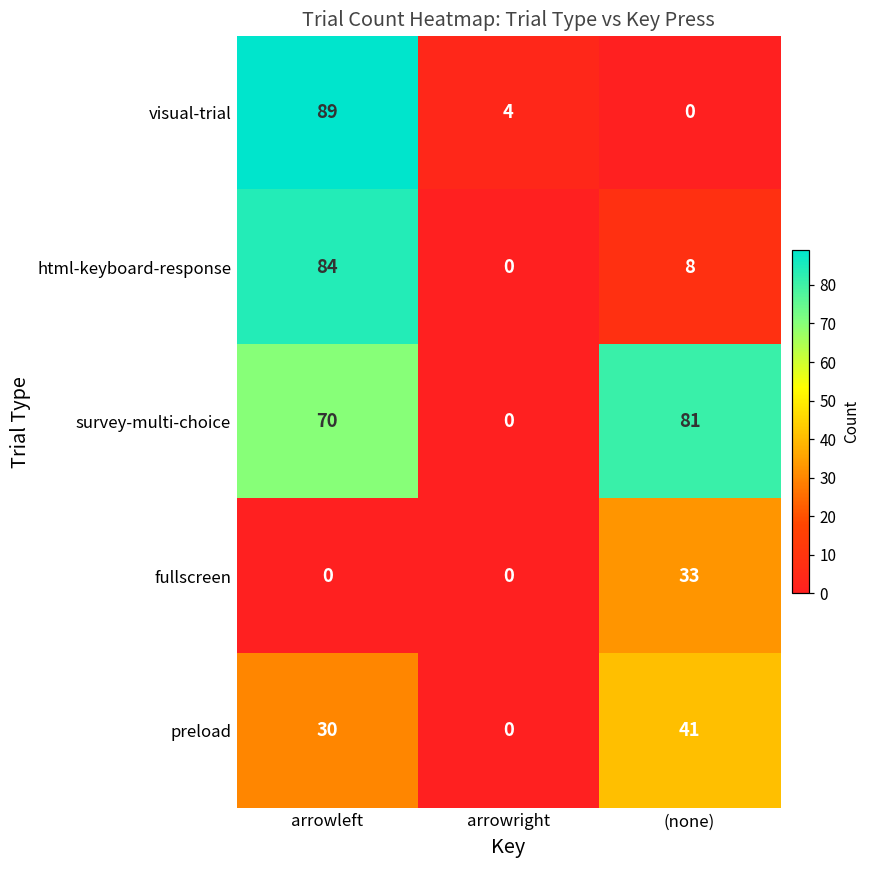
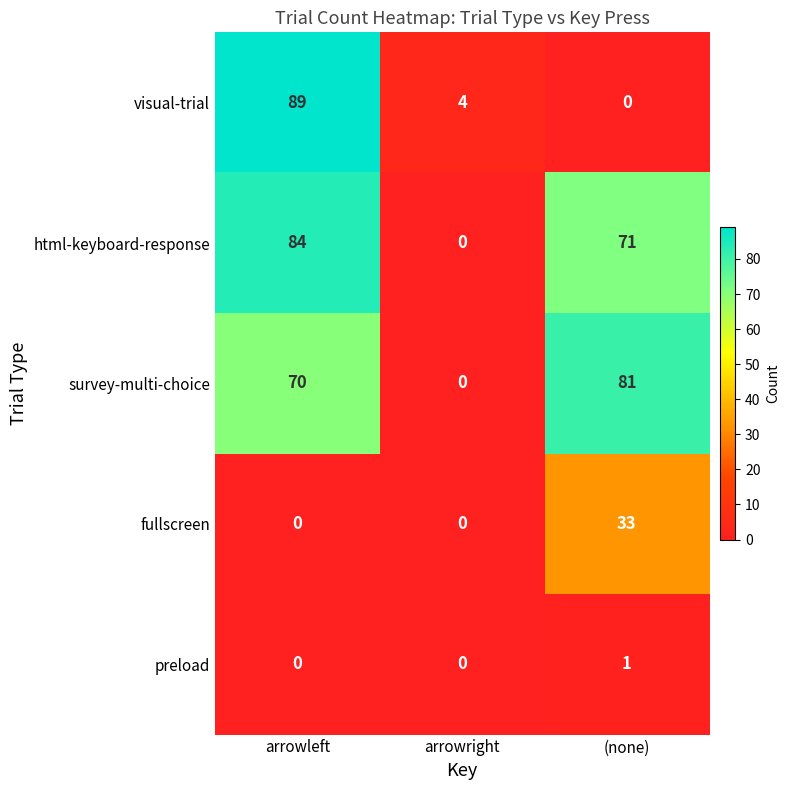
html-keyboard-response, (none): 8 -> 71
preload, arrowleft: 30 -> 0
preload, (none): 41 -> 1
